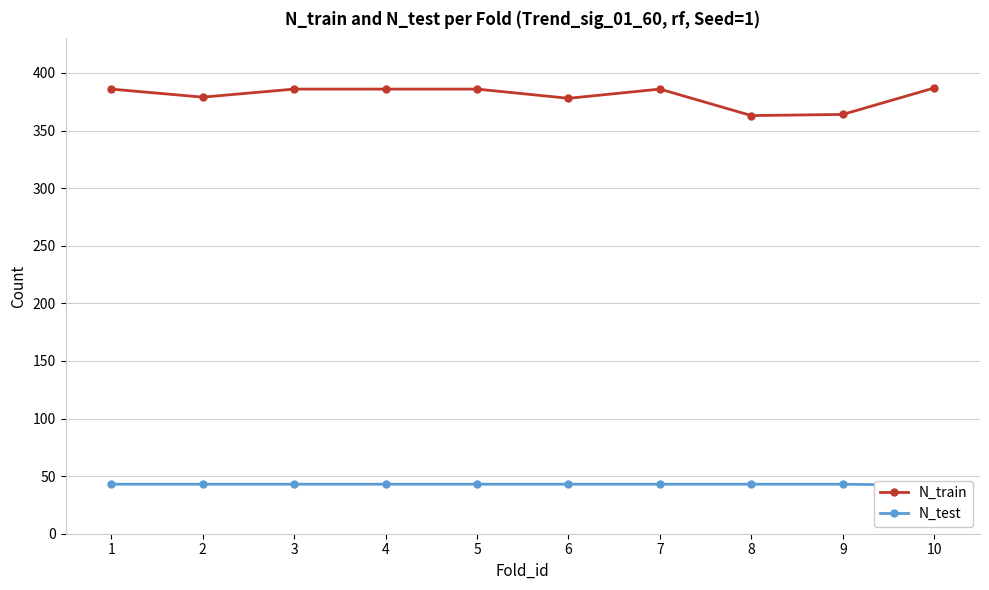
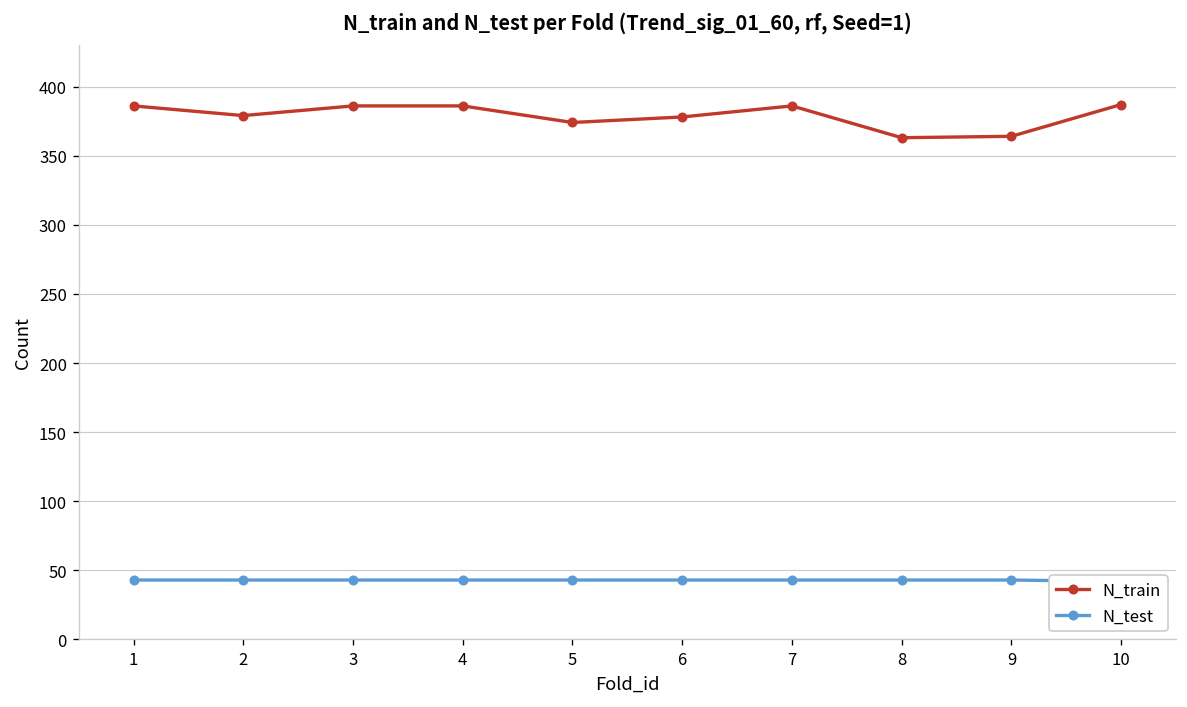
N_train, 5: 386 -> 374
